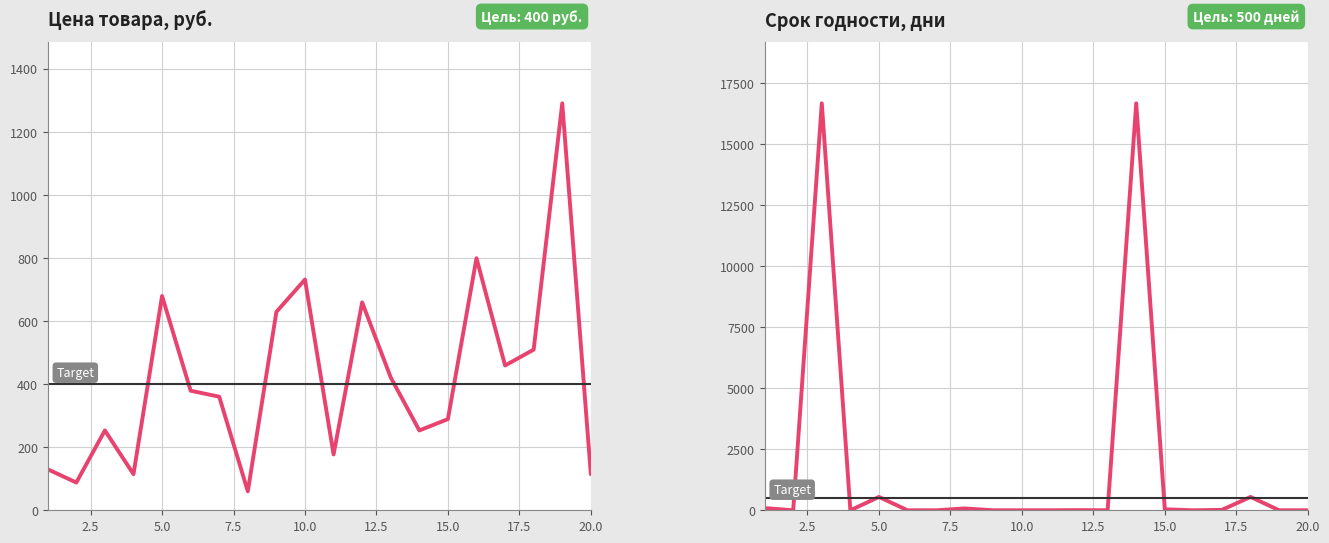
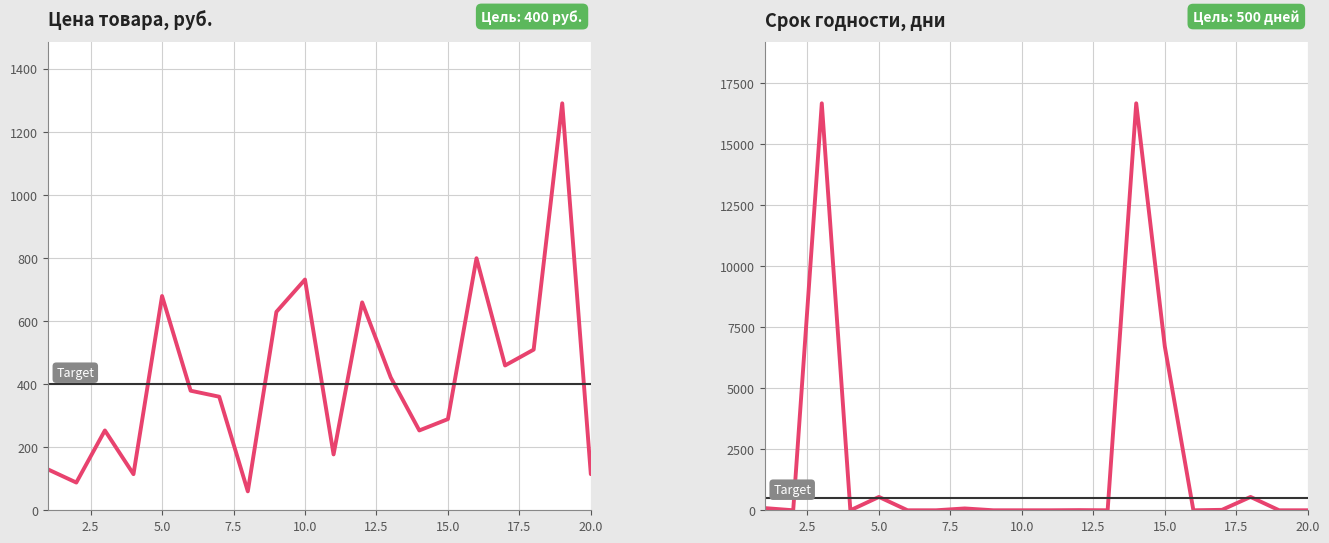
Срок годности, дни, 15.0: 0 -> 6700
